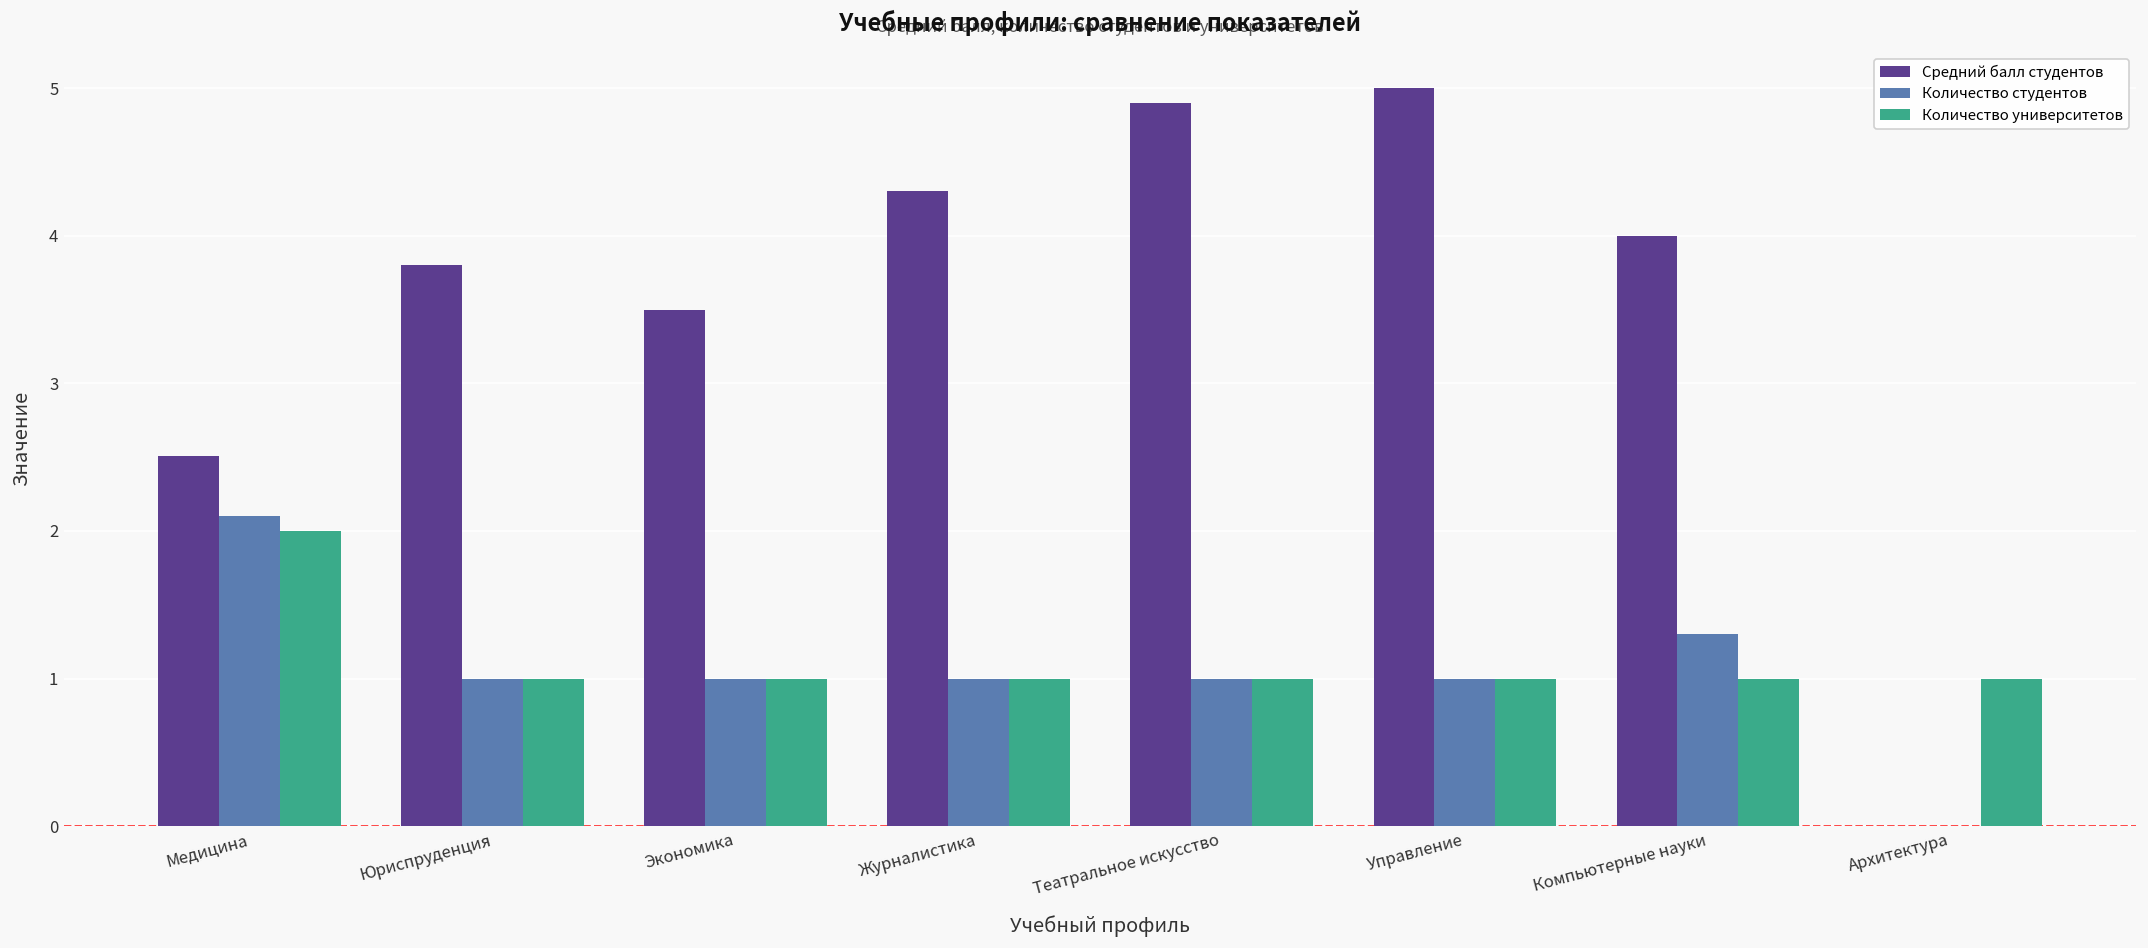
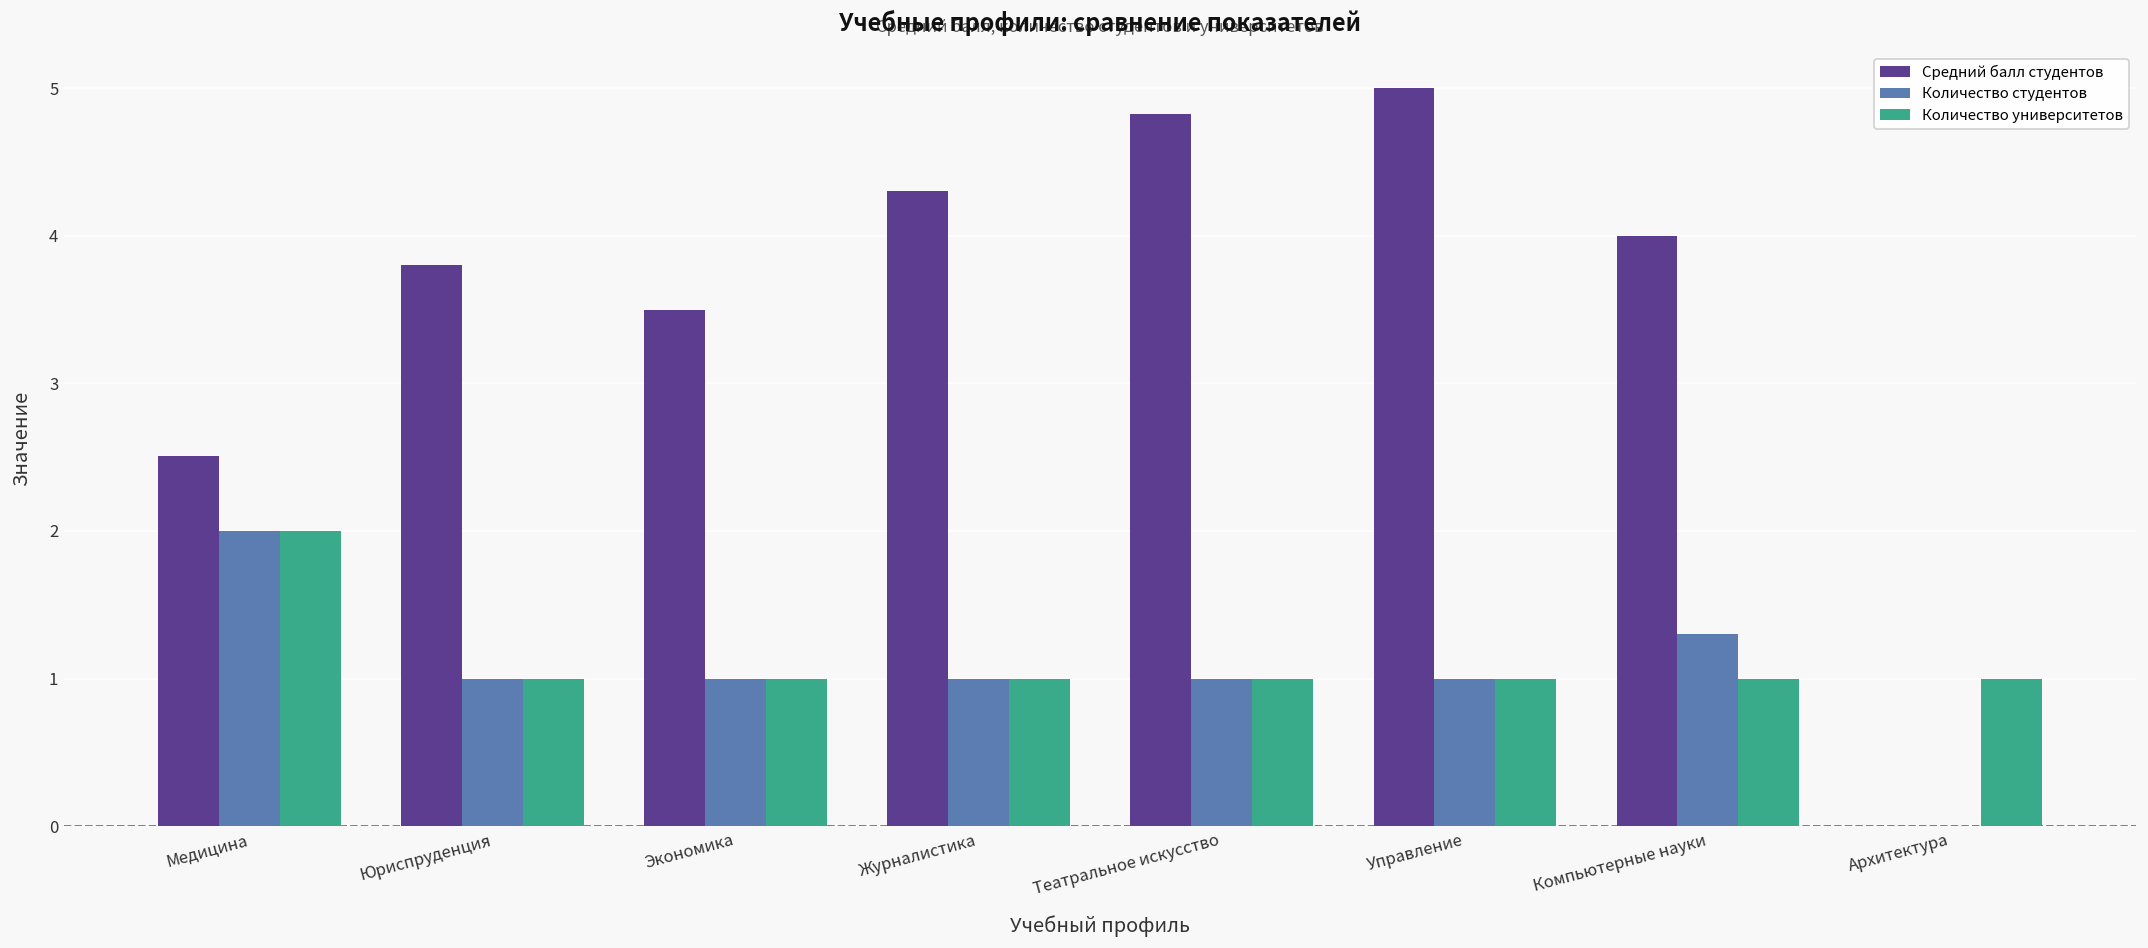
Количество студентов, Медицина: 2.1 -> 2.0
Средний балл студентов, Театральное искусство: 4.90 -> 4.82
